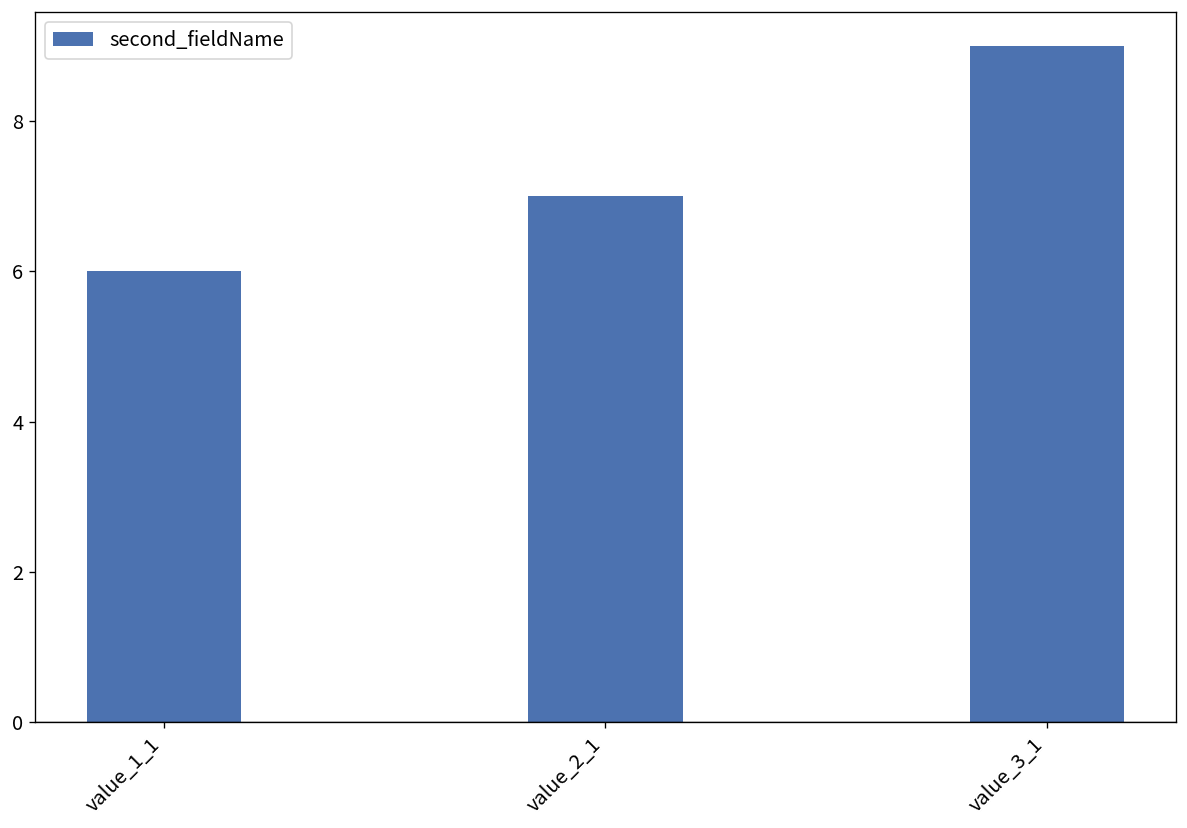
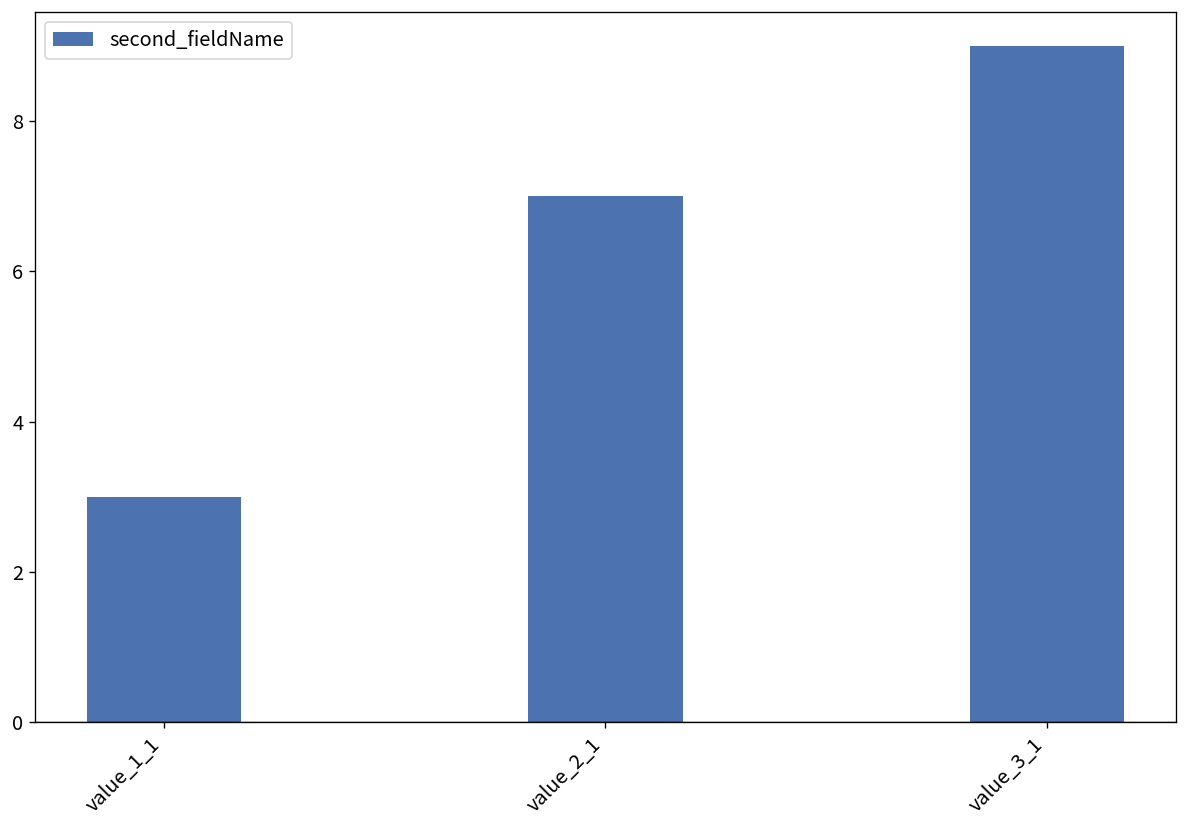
value_1_1: 6 -> 3
